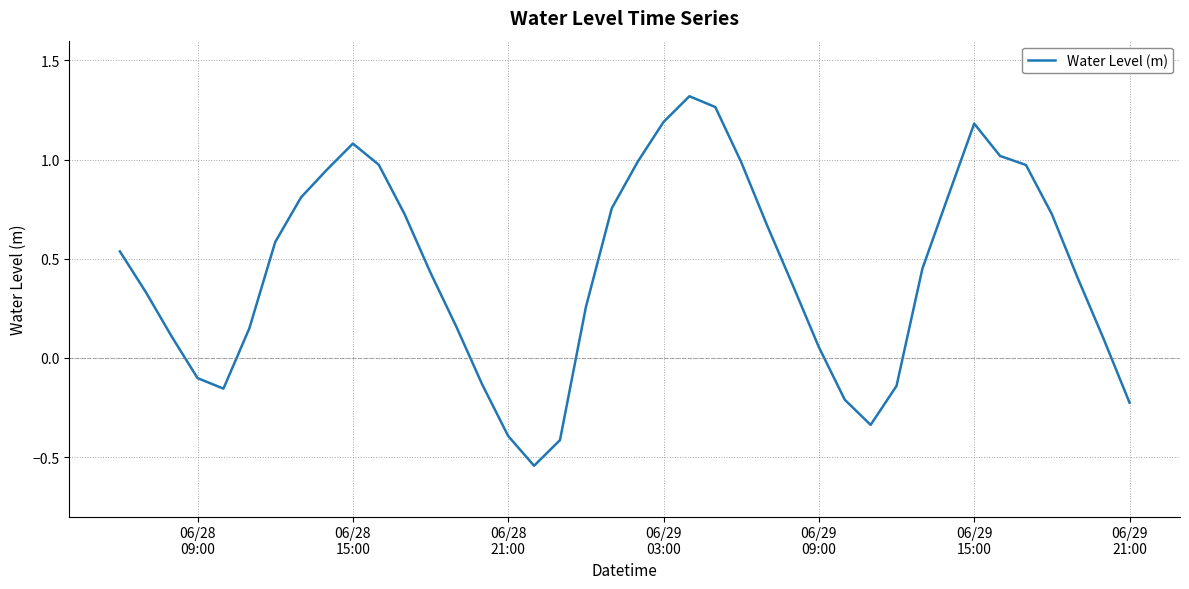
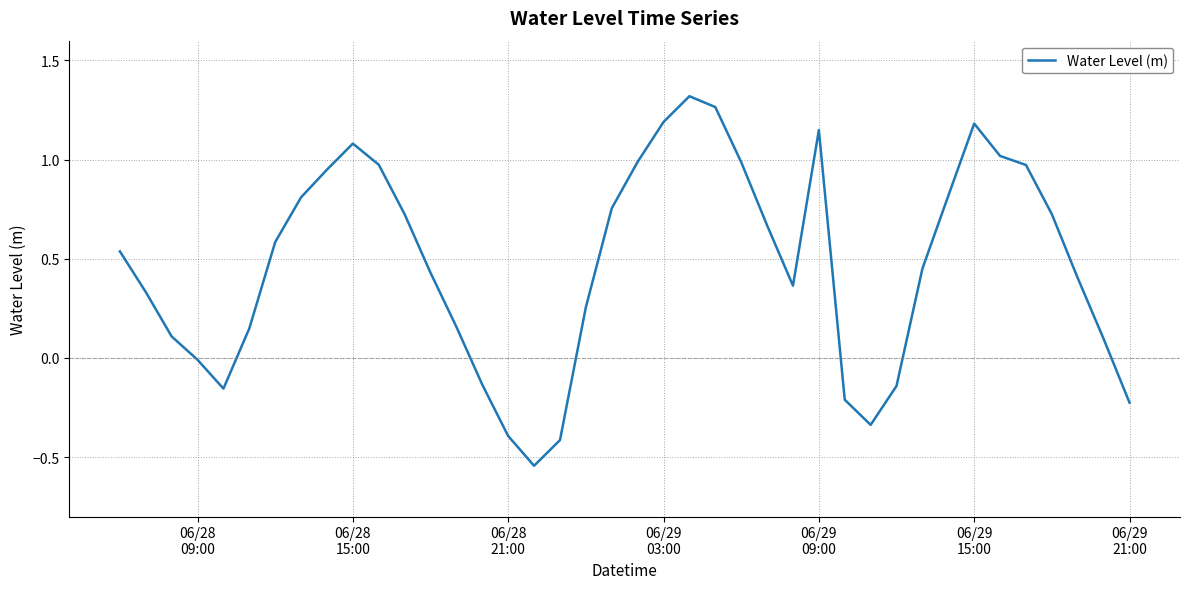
06/28 09:00: -0.10 -> -0.01
06/29 09:00: 0.05 -> 1.15
